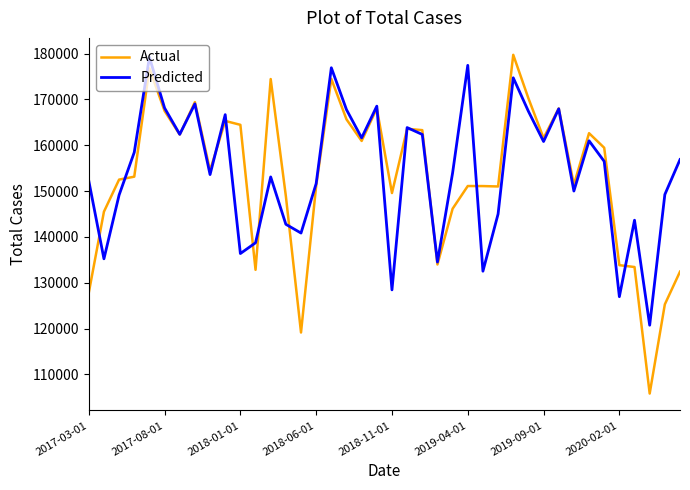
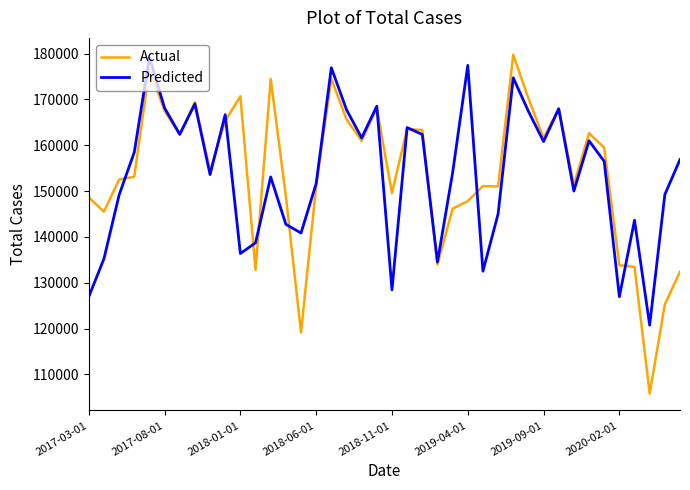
Actual, 2017-03-01: 128000 -> 149000
Predicted, 2017-03-01: 152000 -> 127000
Actual, 2018-01-01: 164000 -> 171000
Actual, 2019-04-01: 151000 -> 148000
